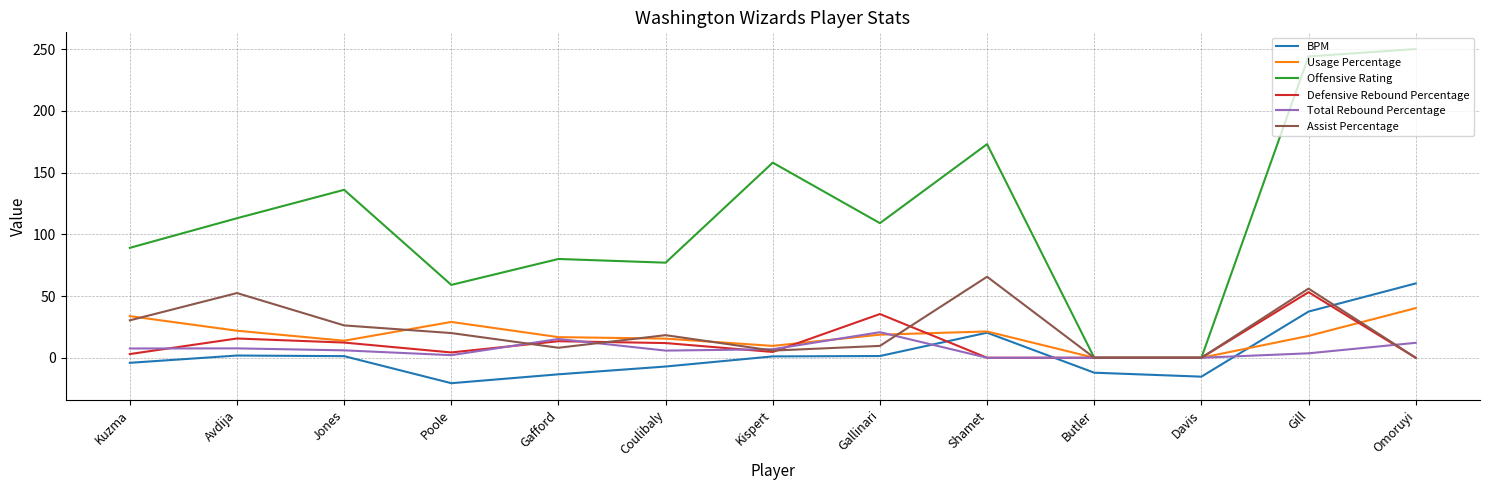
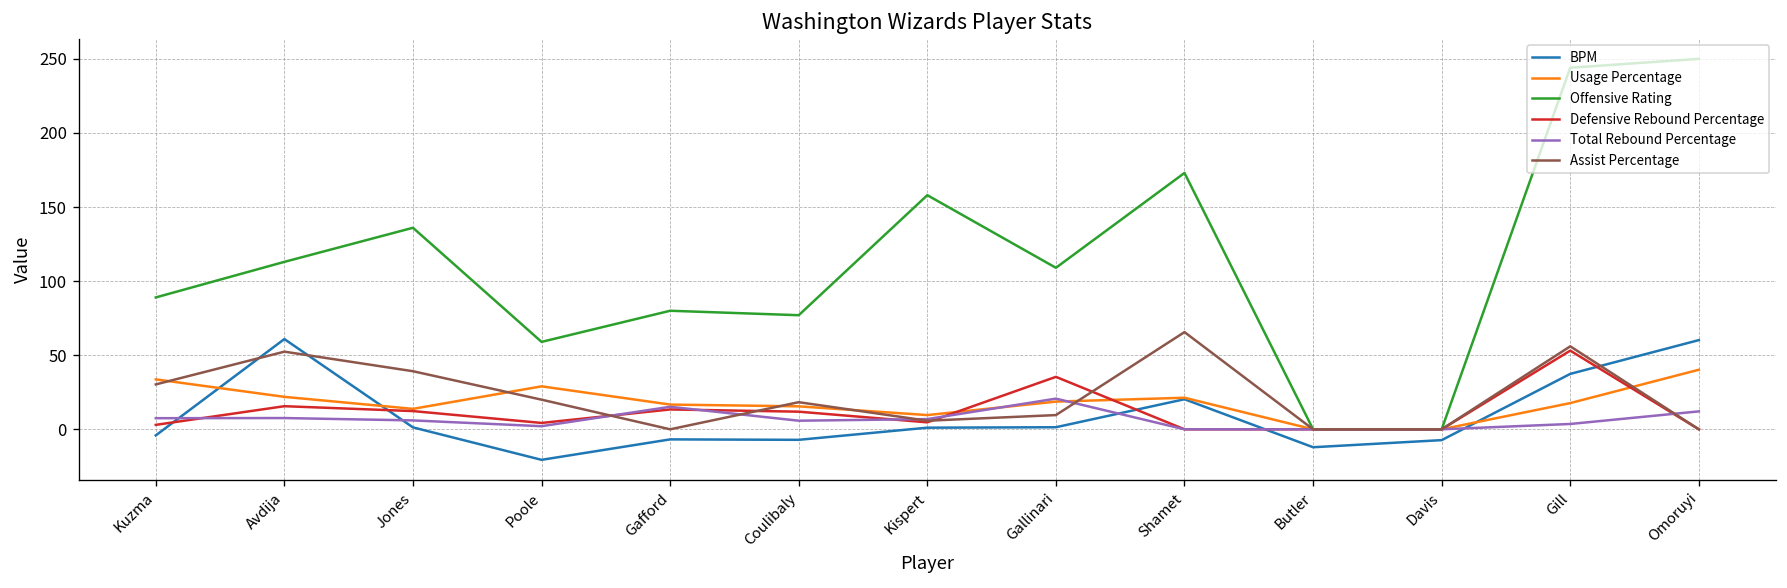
BPM, Avdija: 2 -> 61
Assist Percentage, Jones: 26 -> 39
BPM, Gafford: -13 -> -7
Assist Percentage, Gafford: 8 -> 0
BPM, Davis: -15 -> -7
